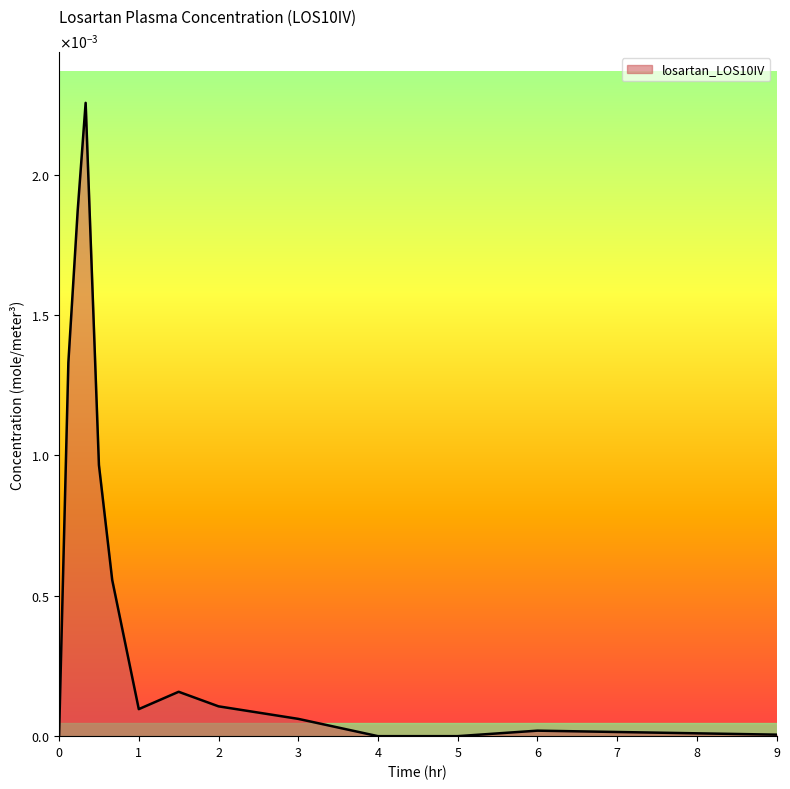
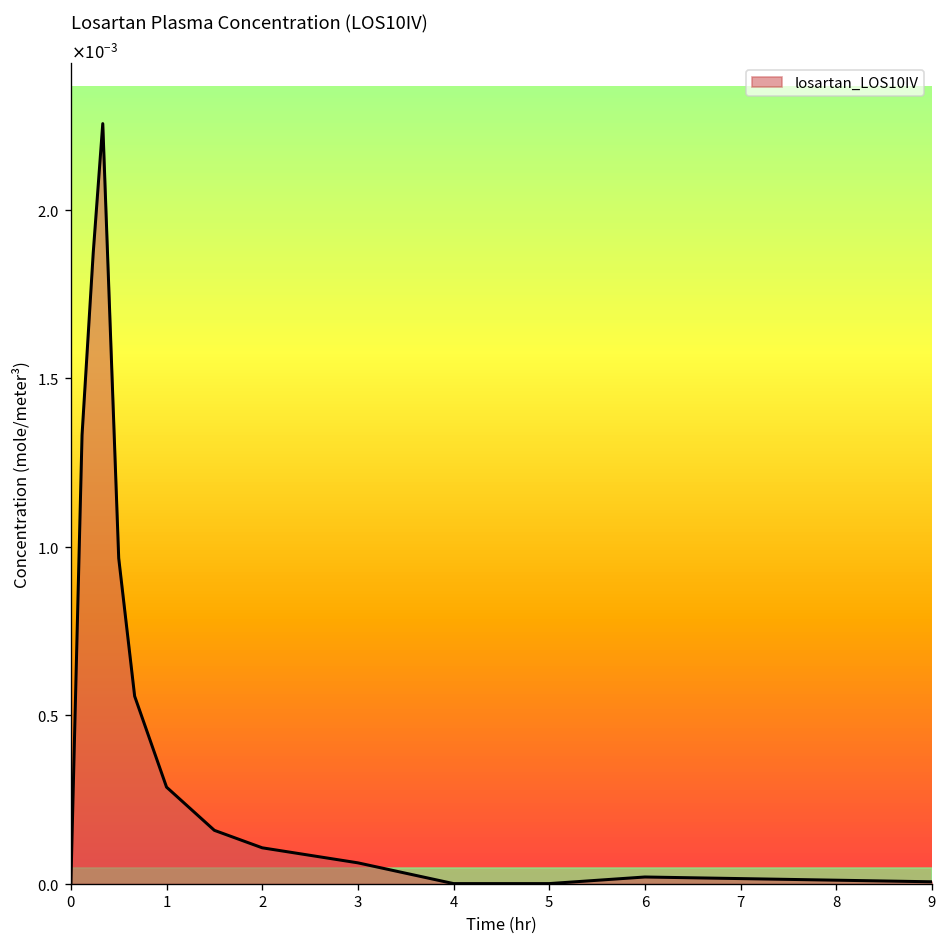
1: 0.00010 -> 0.00029
